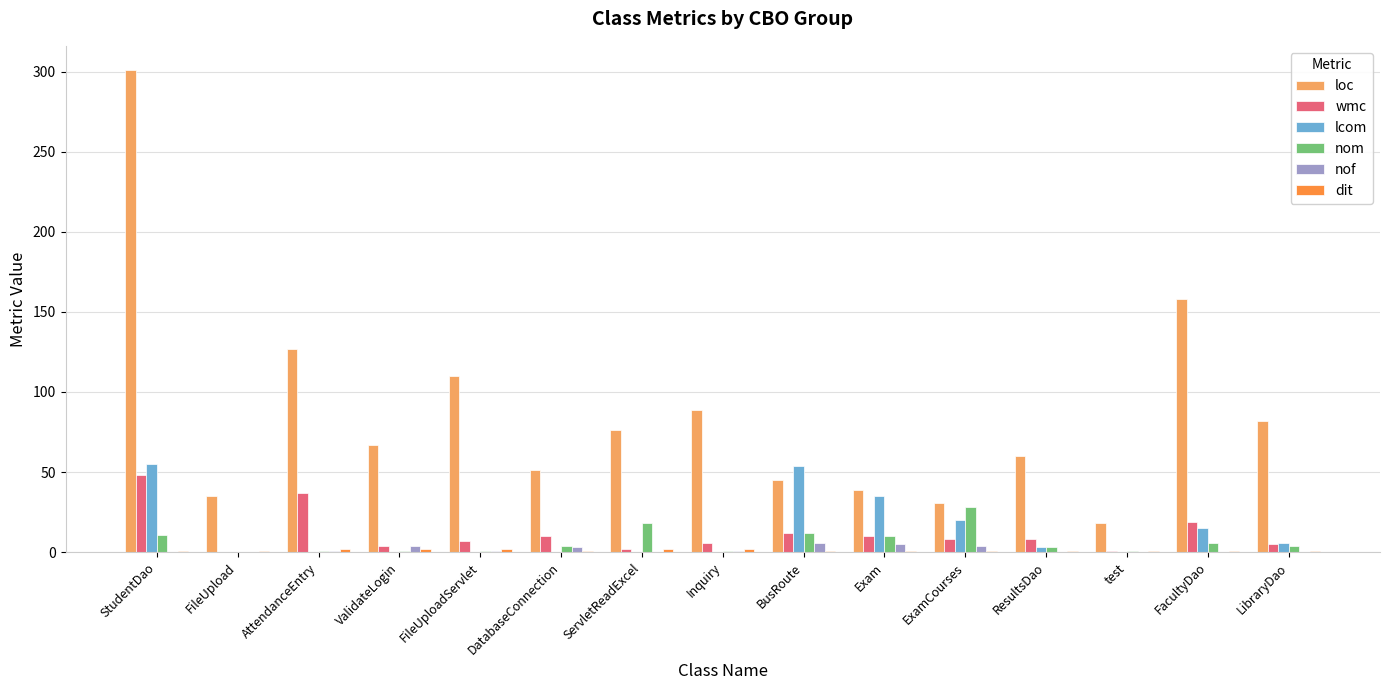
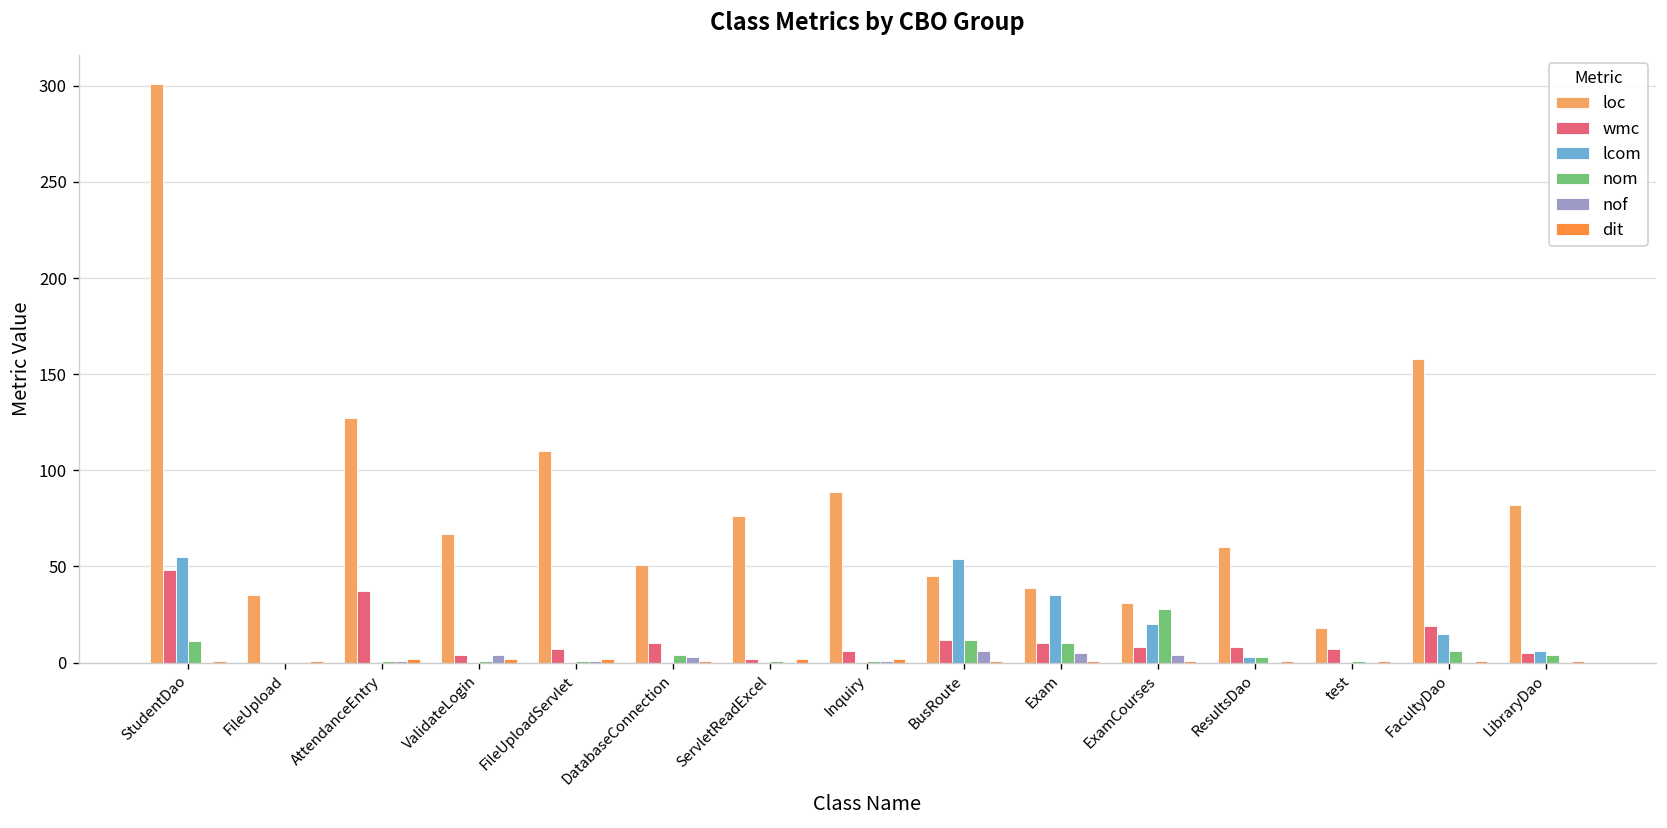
nom, ServletReadExcel: 18 -> 1
wmc, test: 1 -> 7
